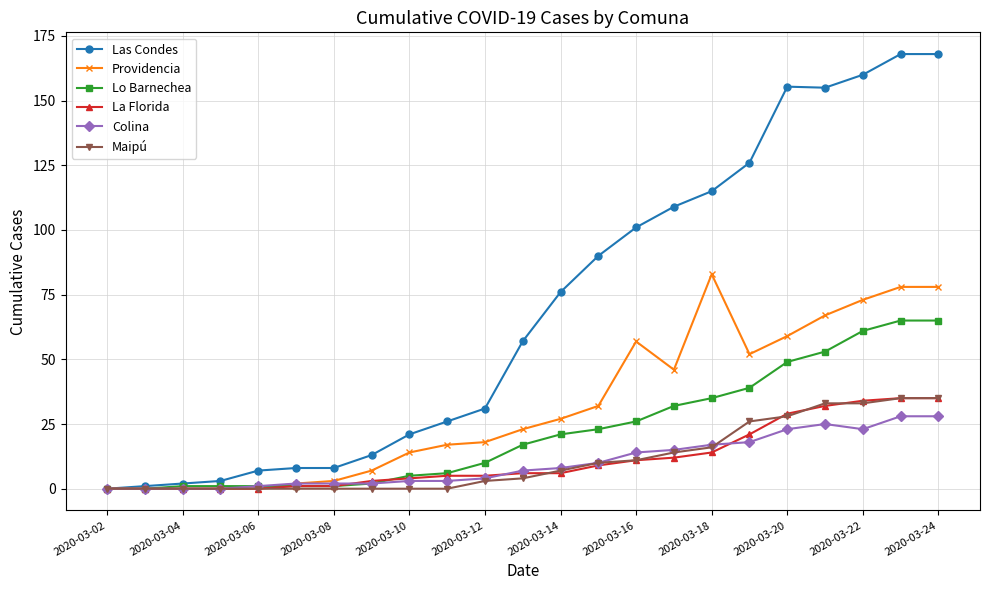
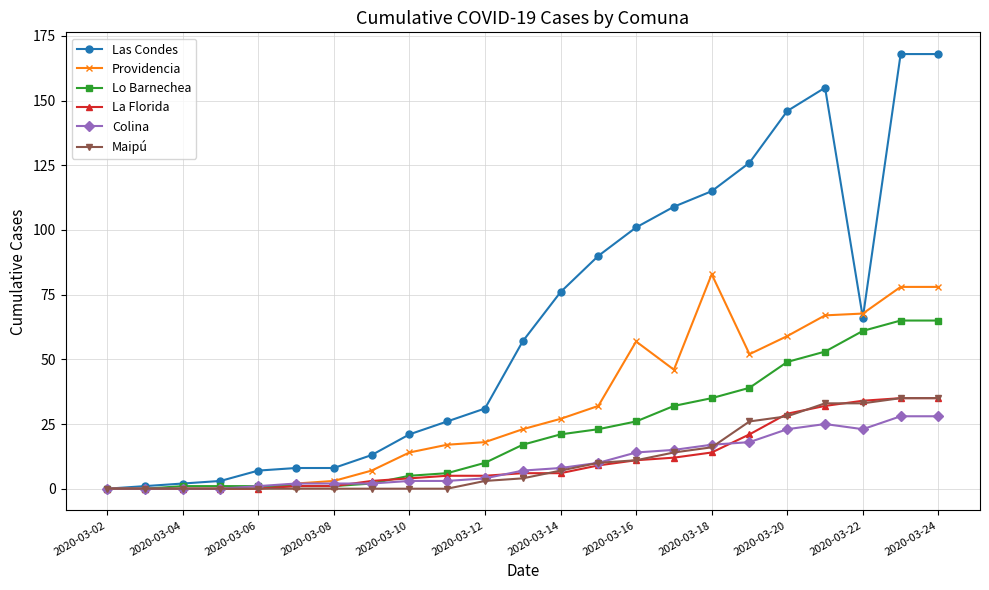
Las Condes, 2020-03-20: 155 -> 146
Las Condes, 2020-03-22: 160 -> 66
Providencia, 2020-03-22: 73 -> 68
